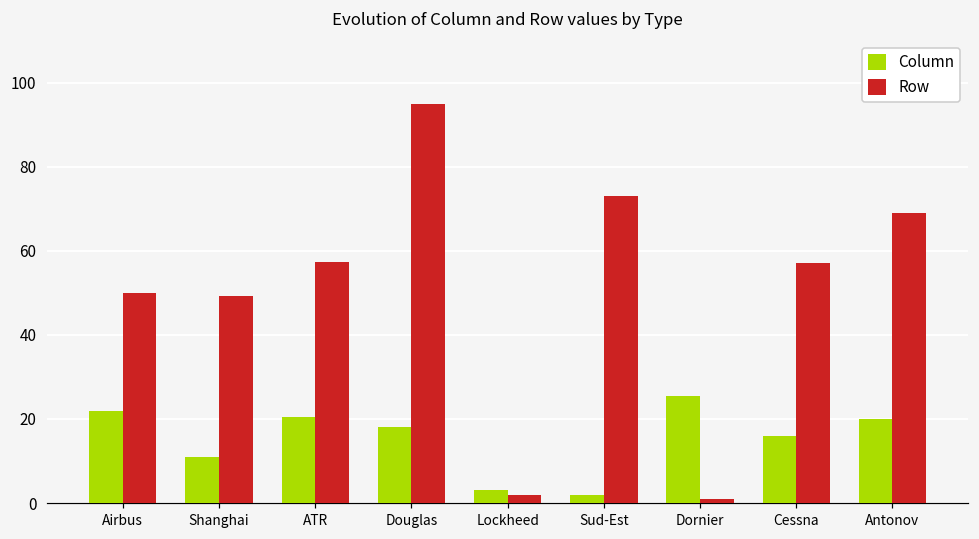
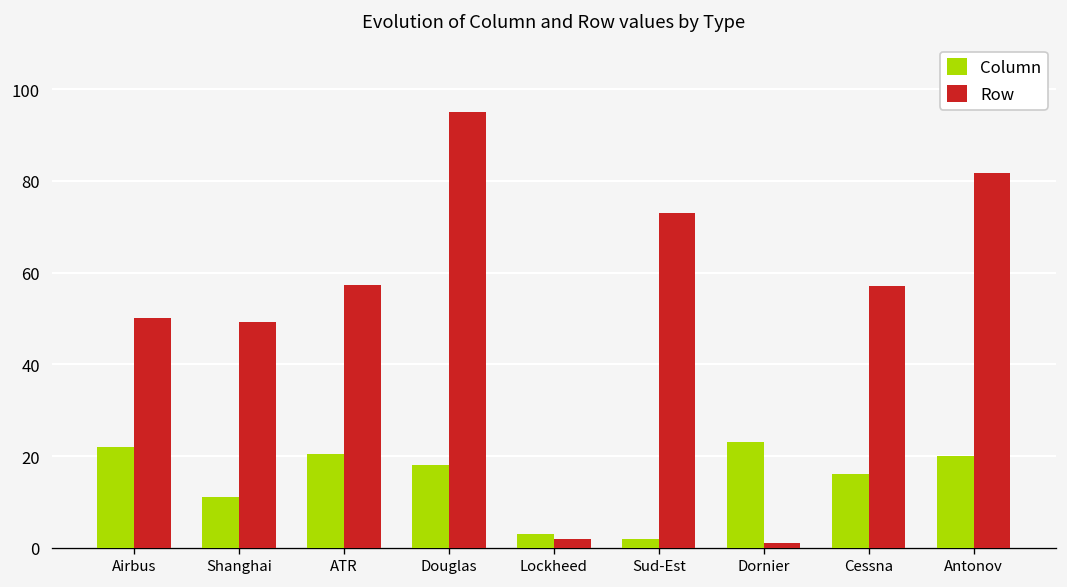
Column, Dornier: 25 -> 23
Row, Antonov: 69 -> 82
